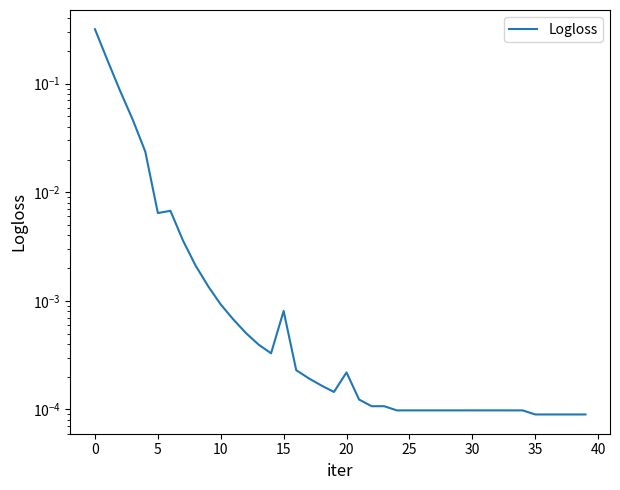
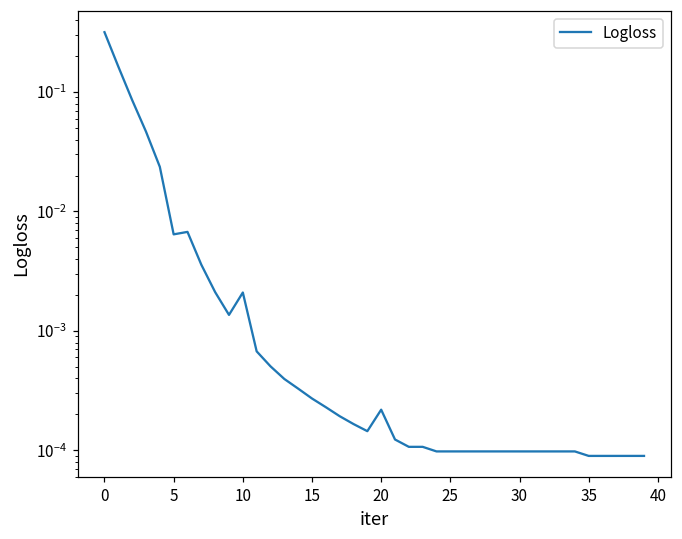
10: 0.0009 -> 0.0021
15: 0.0008 -> 0.00027
